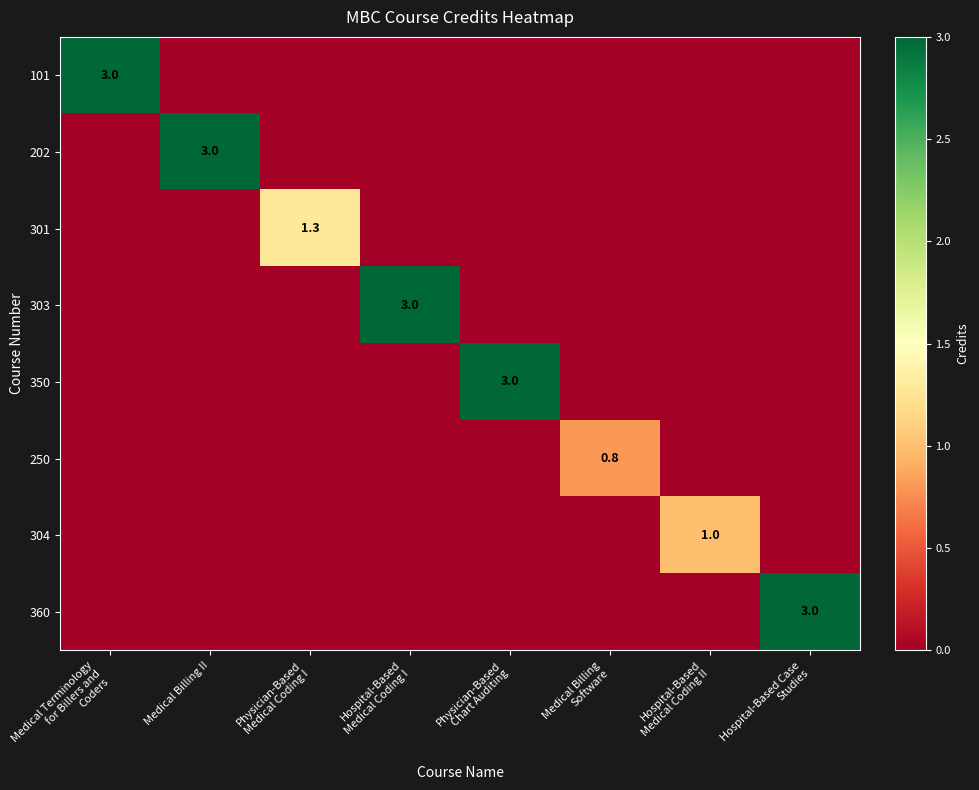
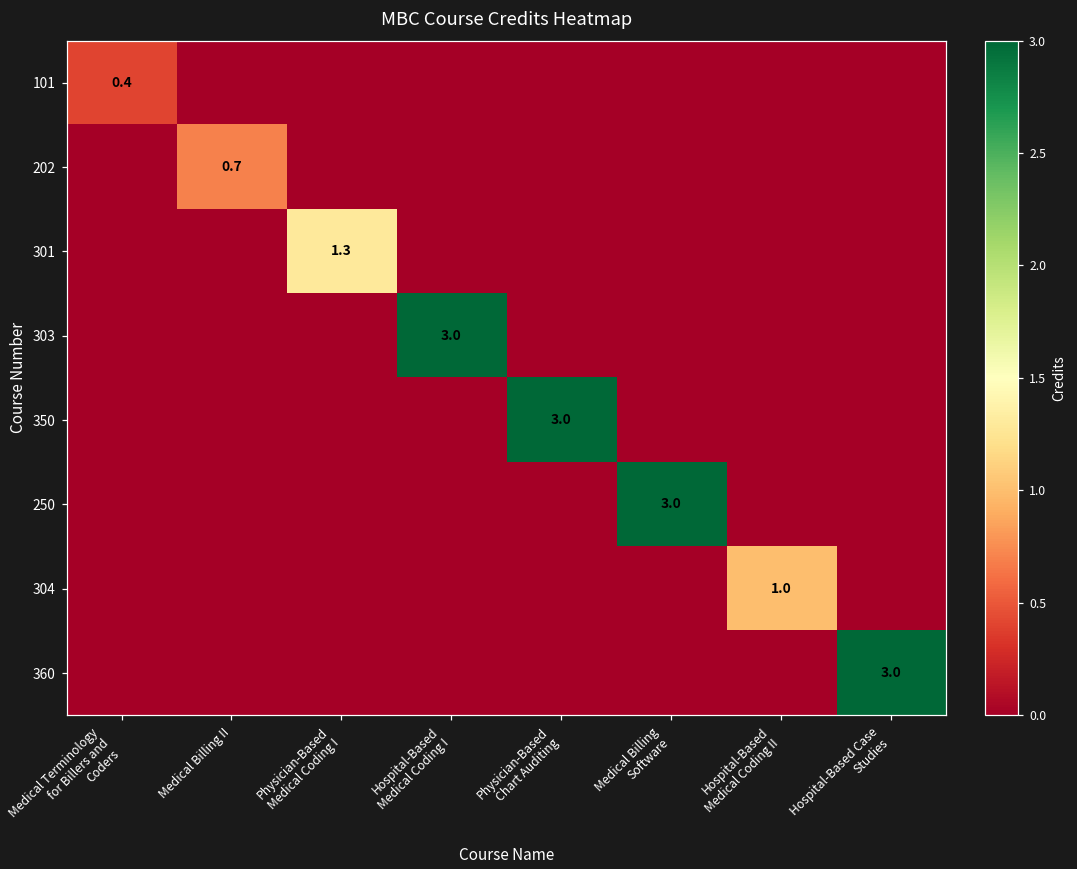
101, Medical Terminology for Billers and Coders: 3.0 -> 0.4
202, Medical Billing II: 3.0 -> 0.7
250, Medical Billing Software: 0.8 -> 3.0
